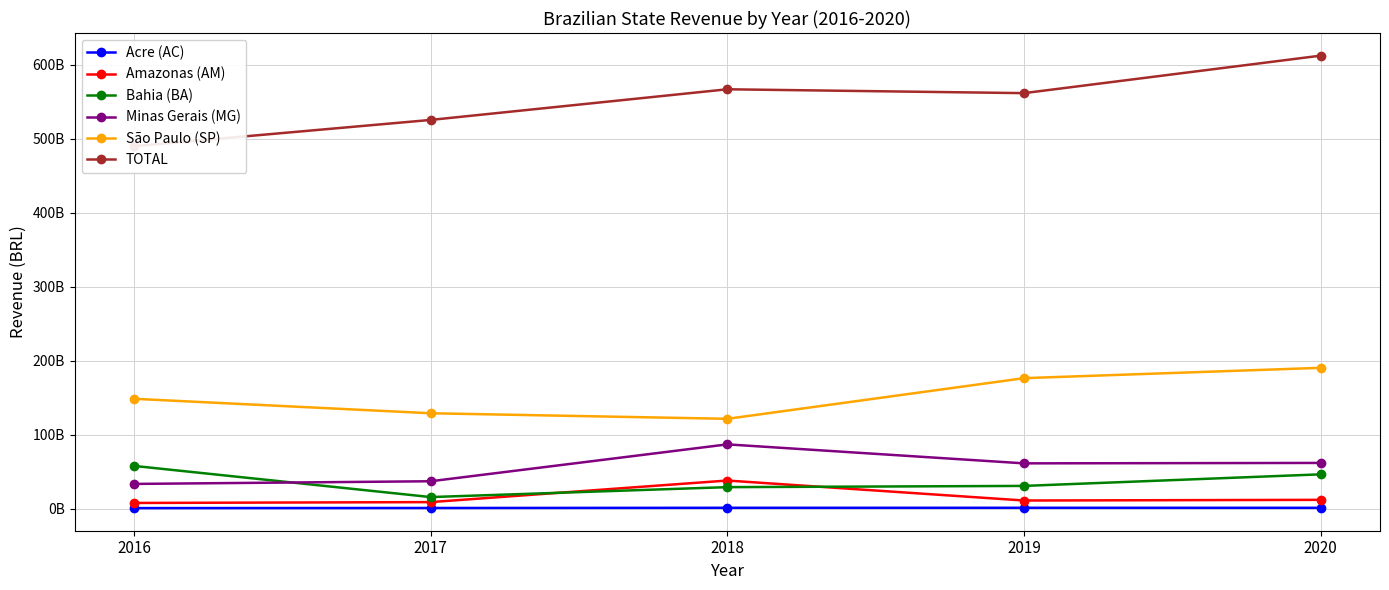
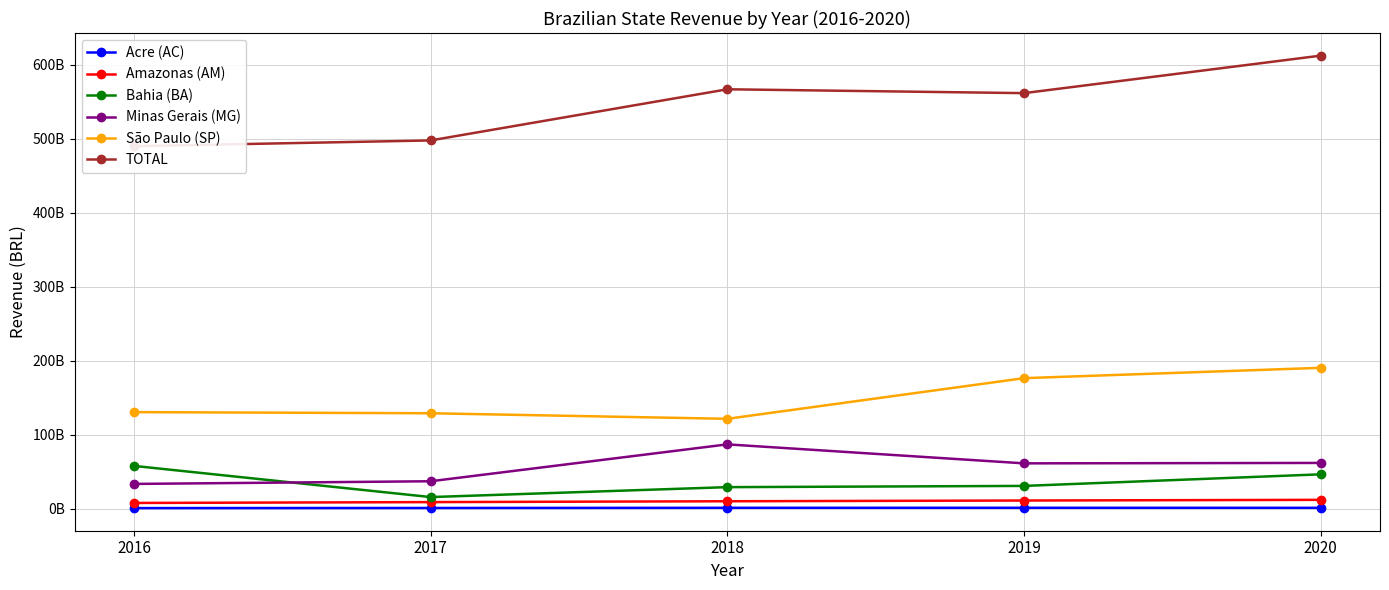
São Paulo (SP), 2016: 150000000000 -> 130000000000
TOTAL, 2017: 530000000000 -> 500000000000
Amazonas (AM), 2018: 40000000000 -> 10000000000
